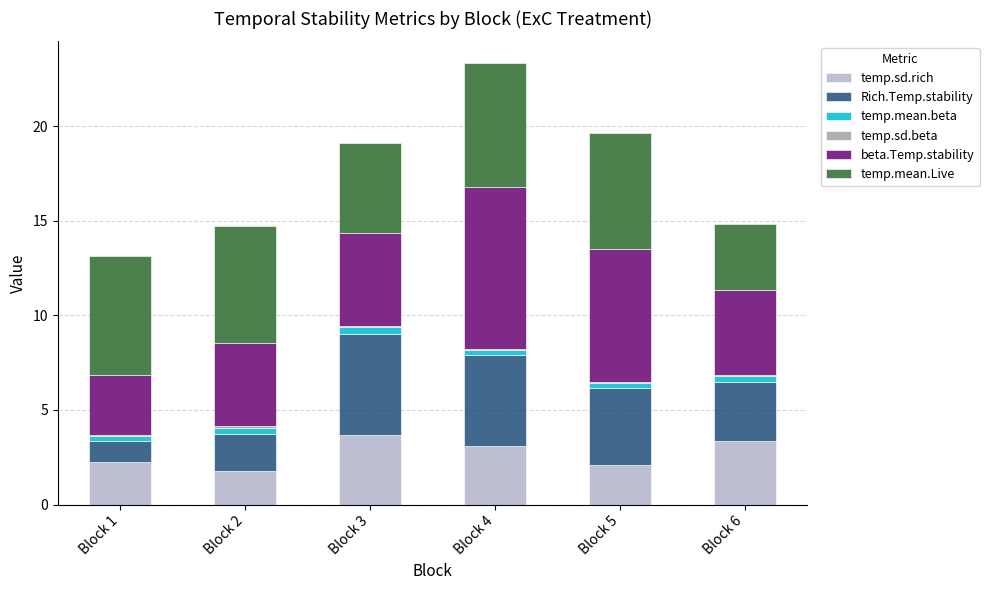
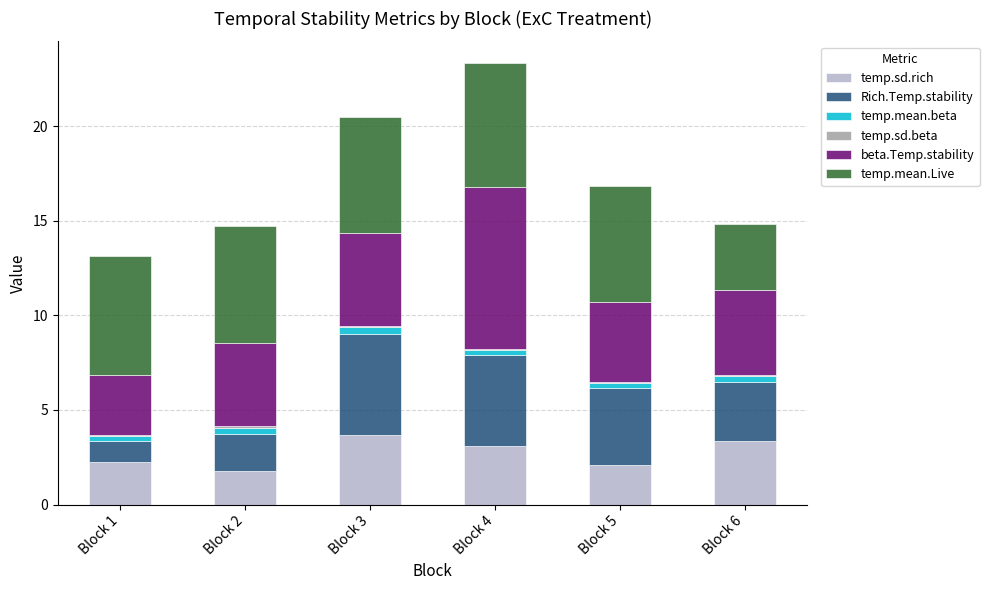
temp.mean.Live, Block 3: 4.7 -> 6.1
beta.Temp.stability, Block 5: 7.0 -> 4.2
